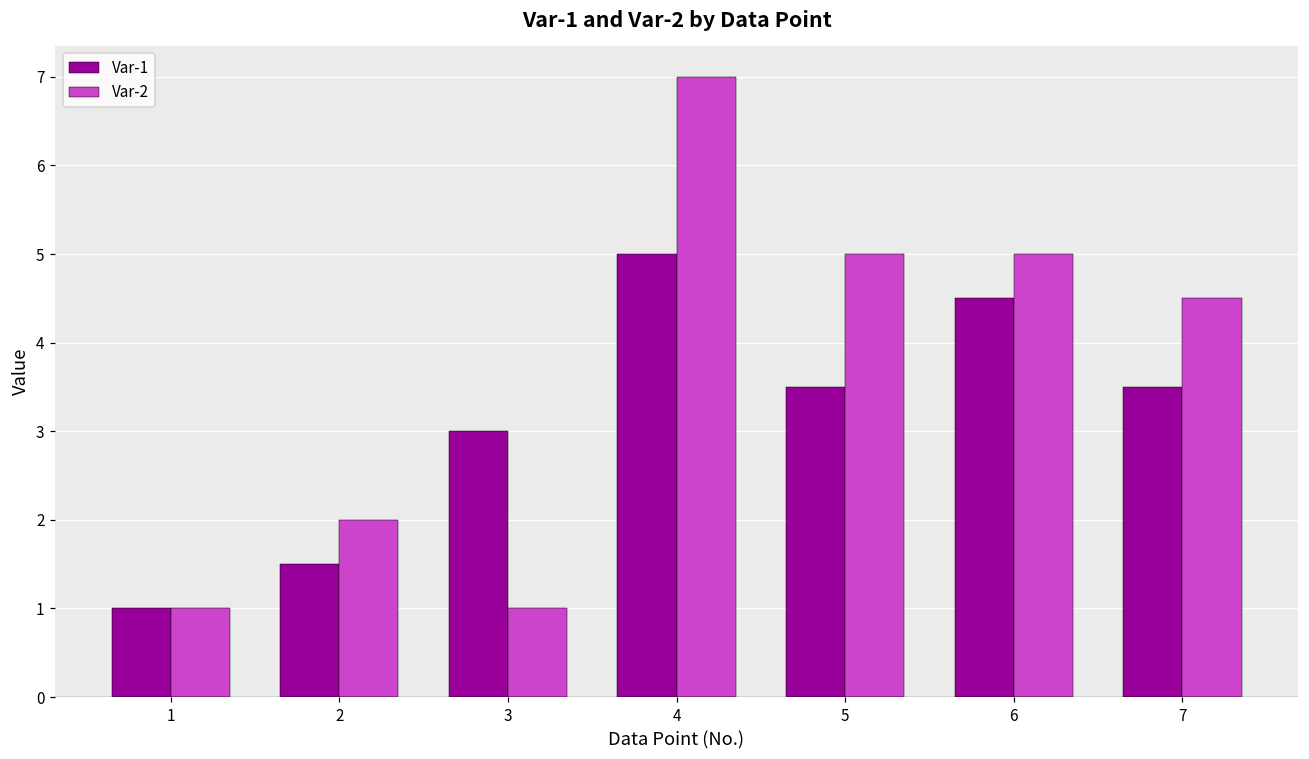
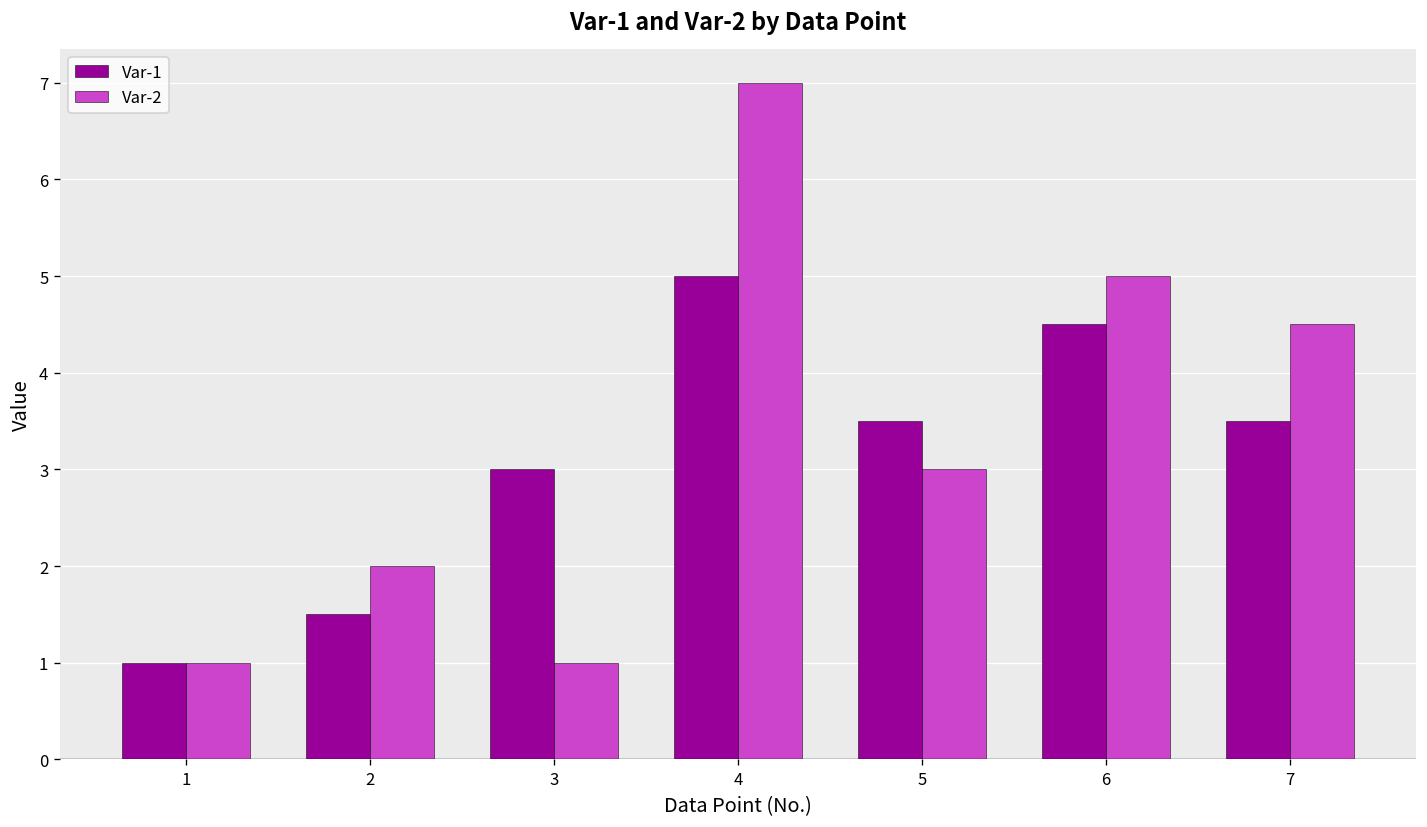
Var-2, 5: 5 -> 3
